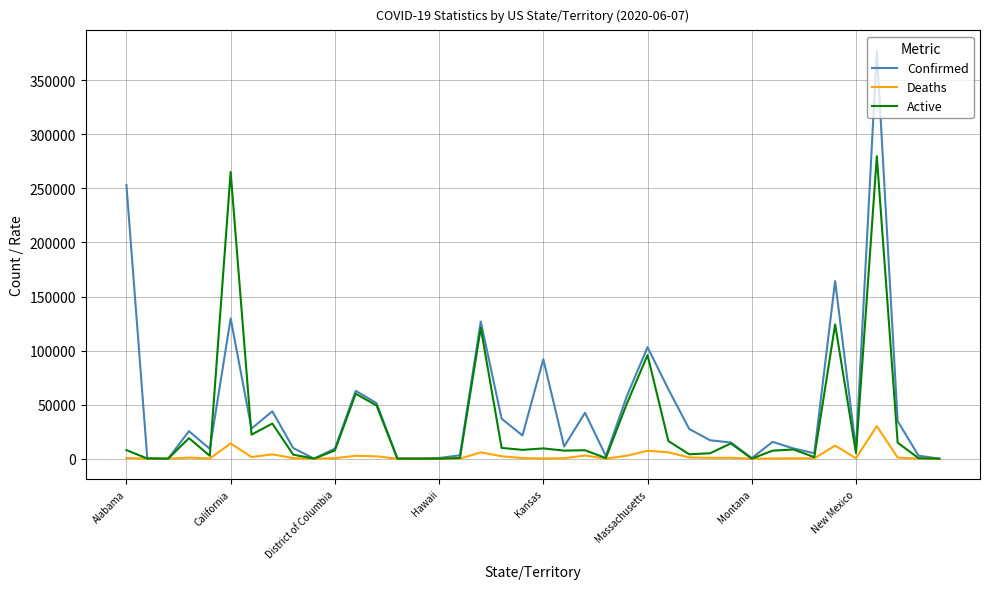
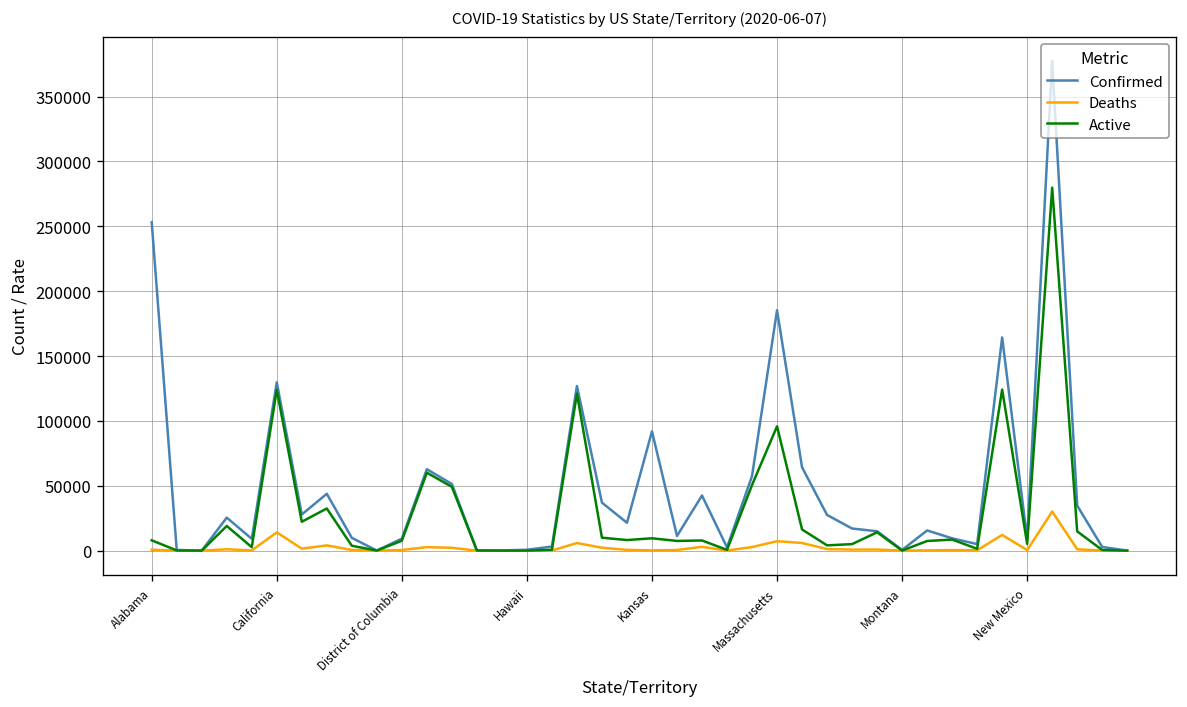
Active, California: 265000 -> 124000
Confirmed, Massachusetts: 103000 -> 185000
